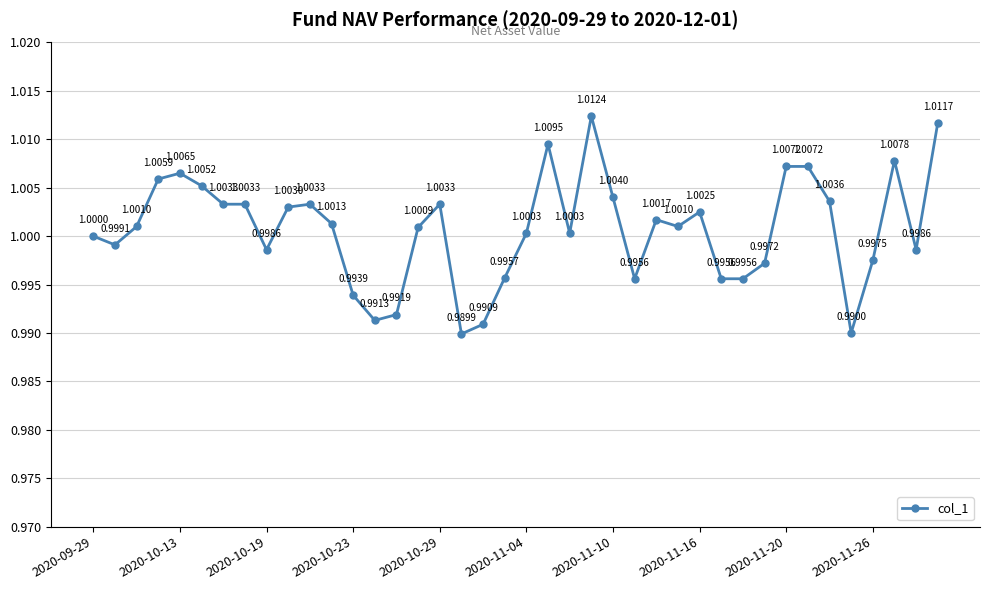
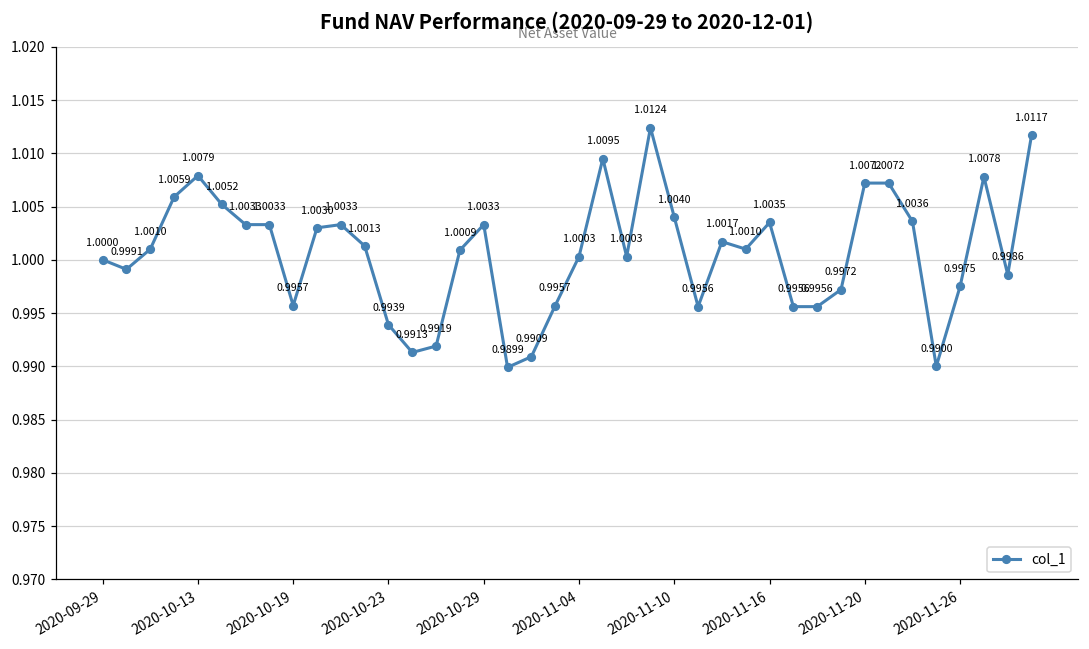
2020-10-13: 1.0065 -> 1.0079
2020-10-19: 0.9986 -> 0.9957
2020-11-16: 1.0025 -> 1.0035
